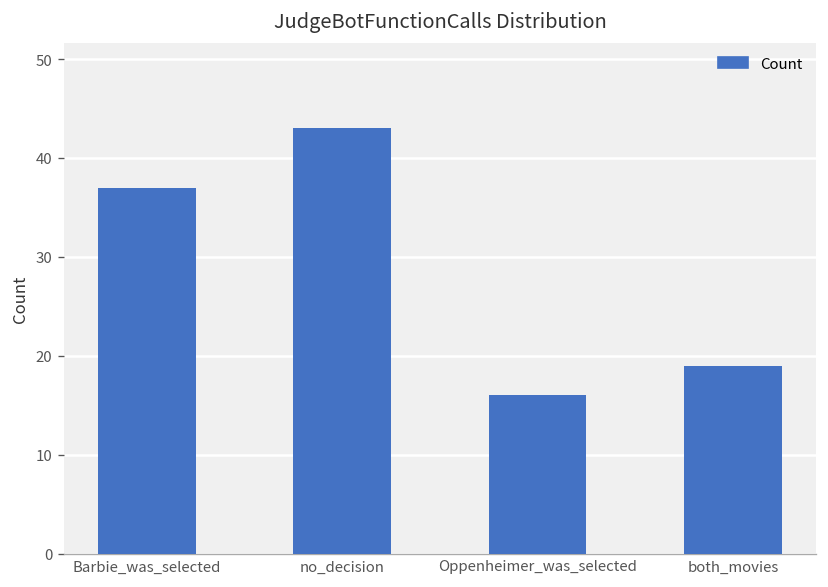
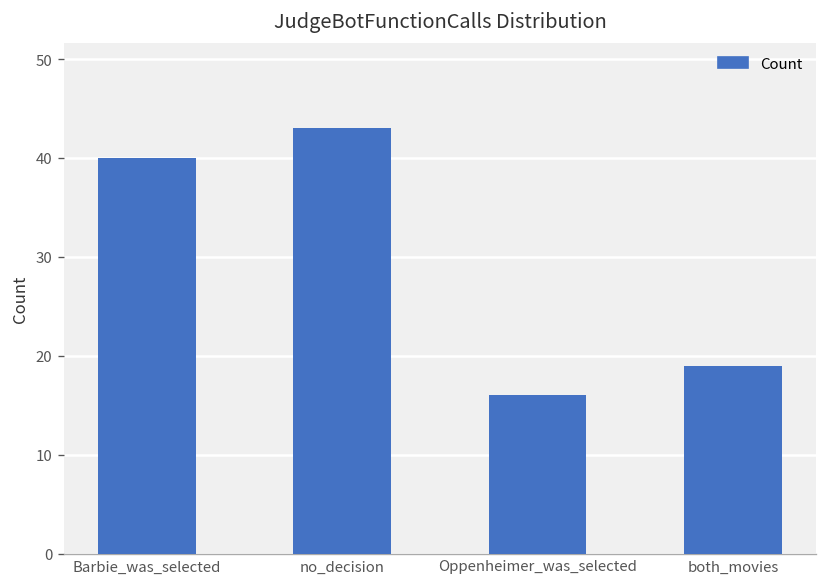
Barbie_was_selected: 37 -> 40
